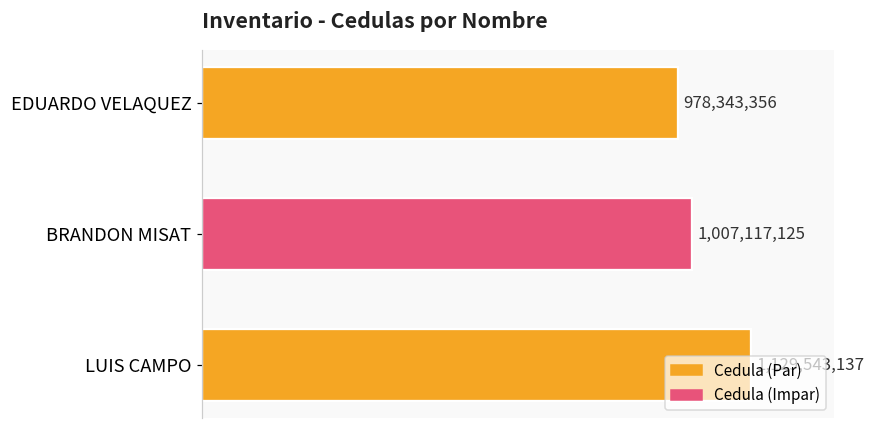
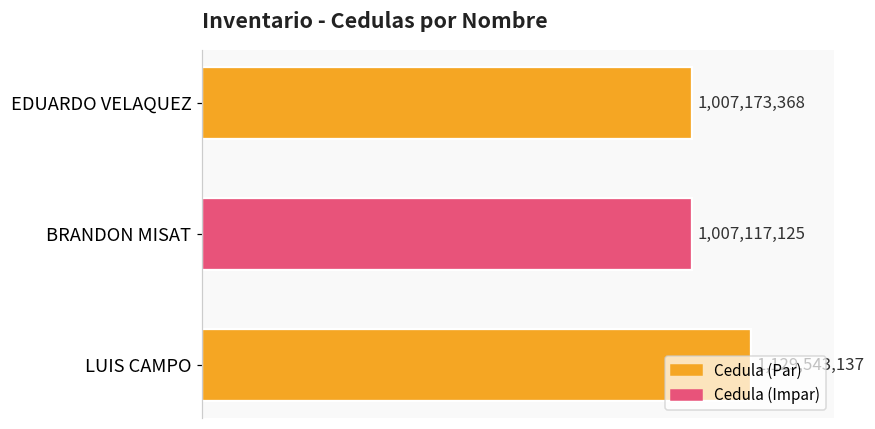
EDUARDO VELAQUEZ: 978,343,356 -> 1,007,173,368
